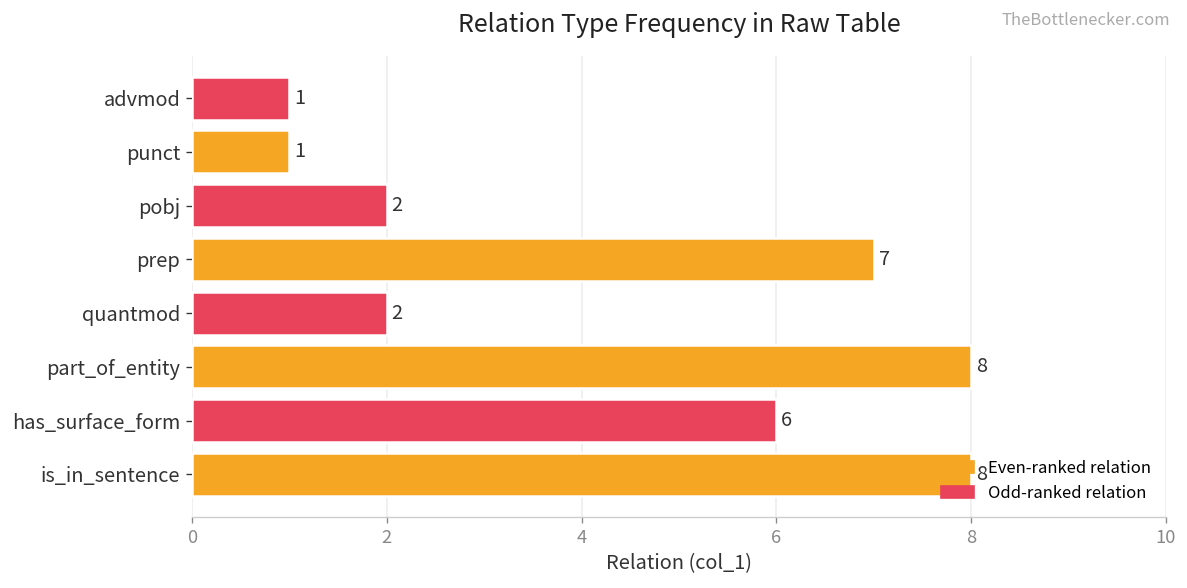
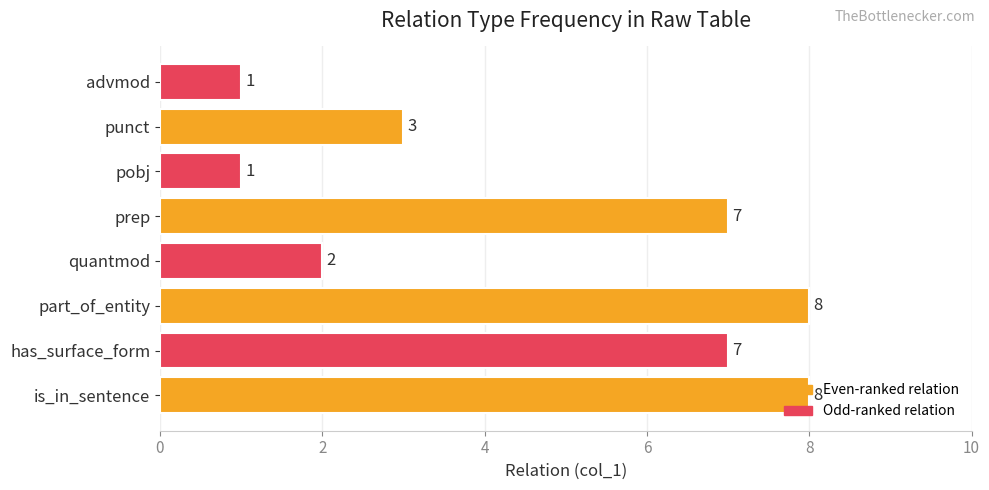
punct: 1 -> 3
pobj: 2 -> 1
has_surface_form: 6 -> 7
